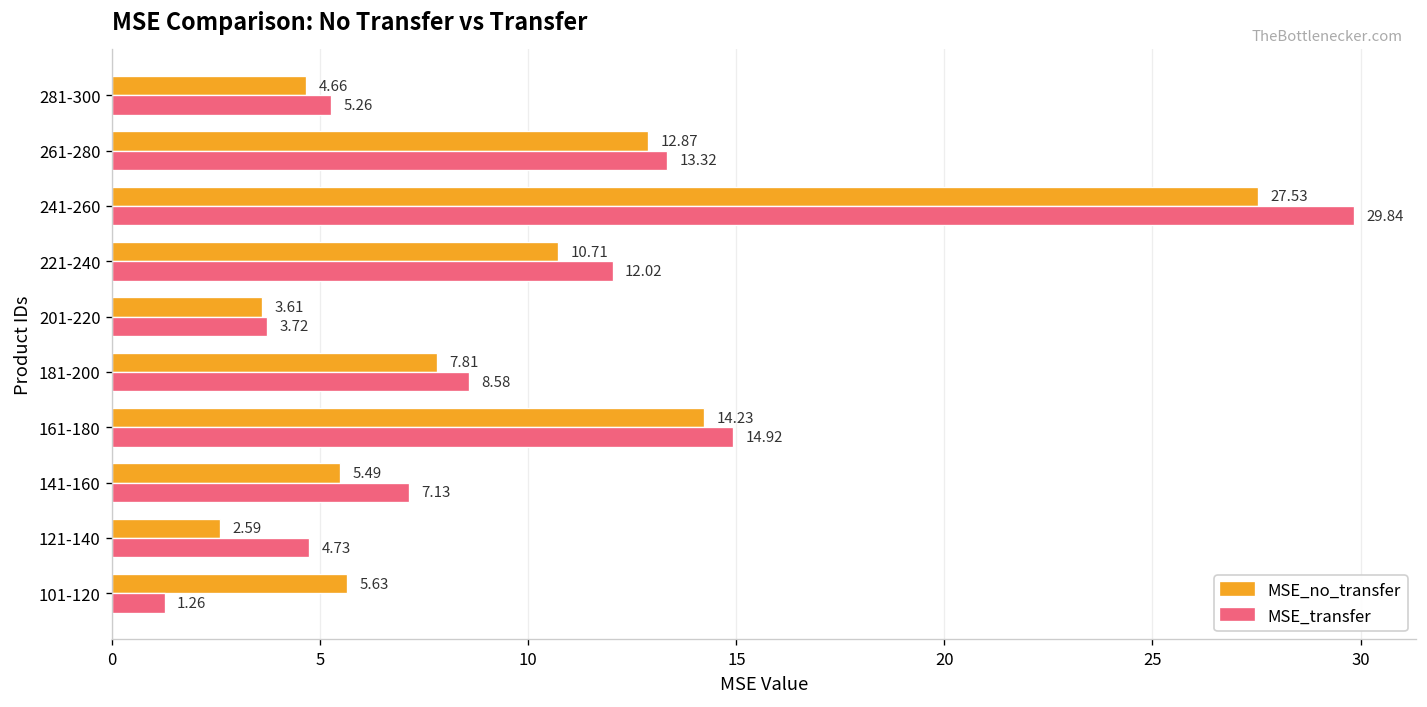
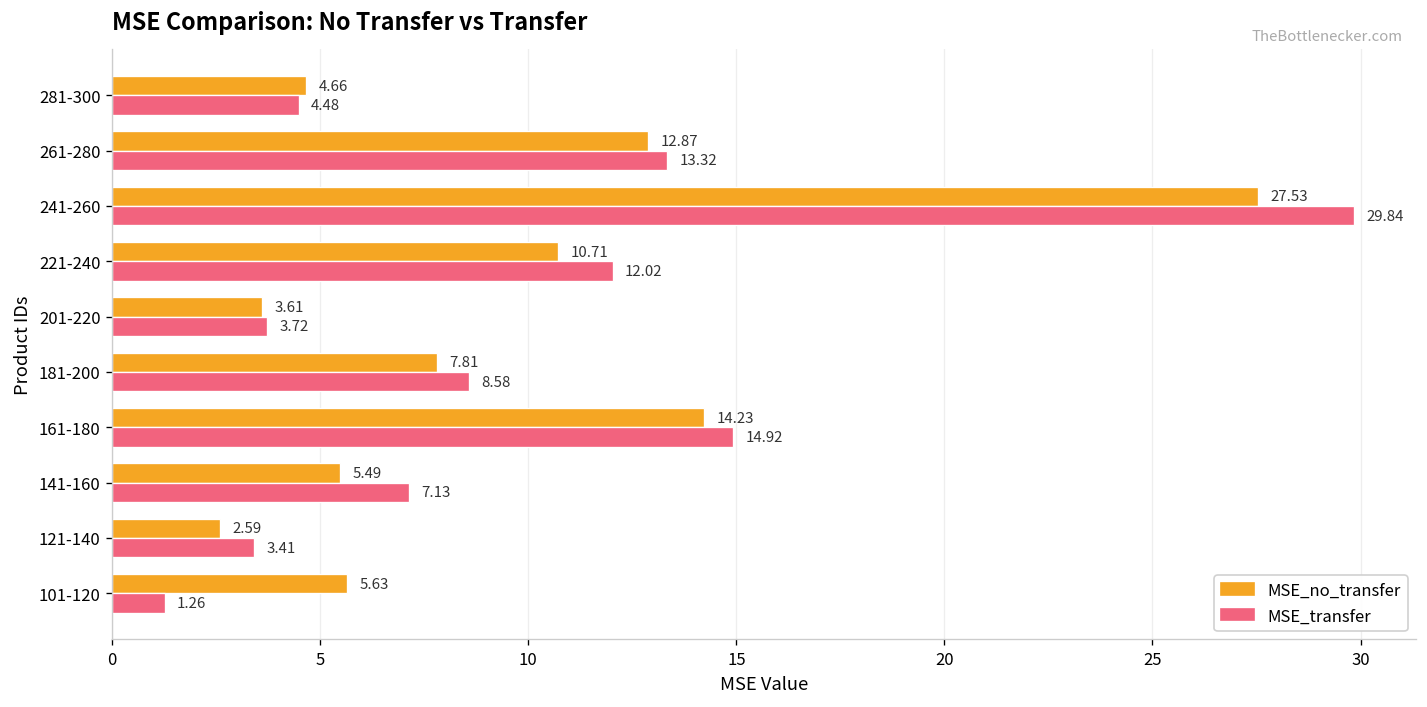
MSE_transfer, 281-300: 5.26 -> 4.48
MSE_transfer, 121-140: 4.73 -> 3.41
